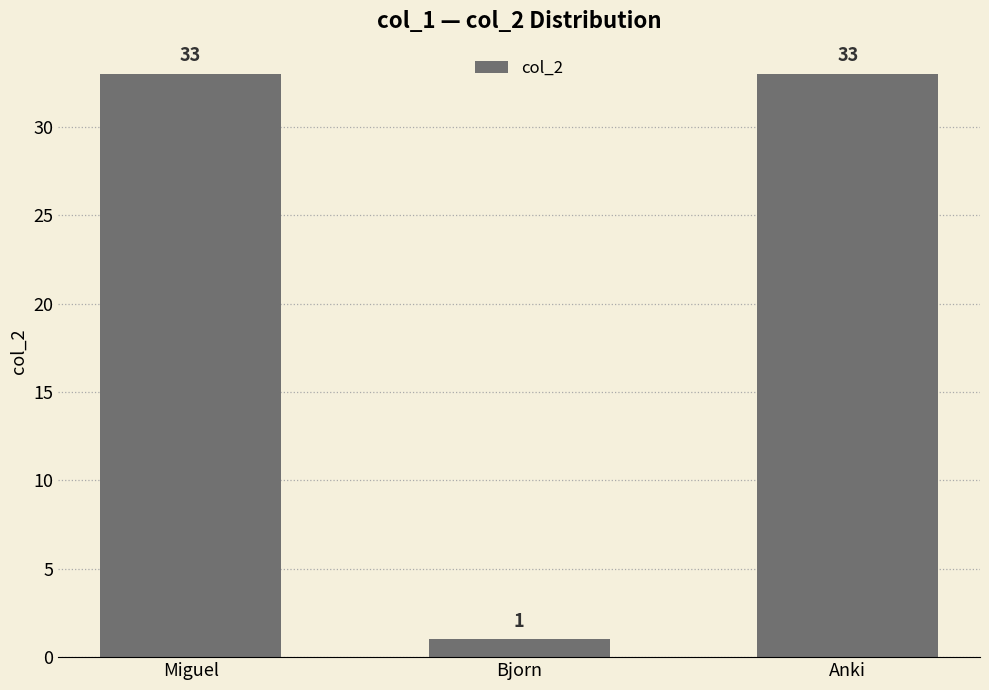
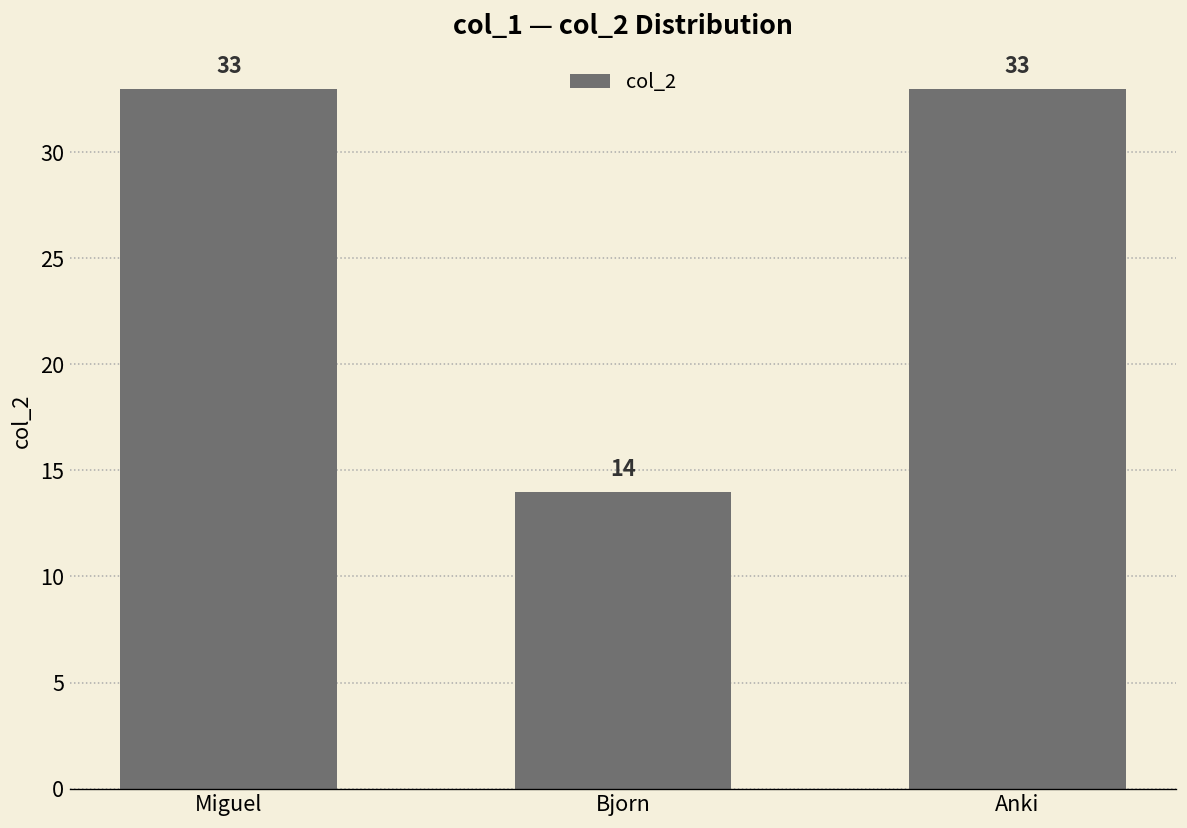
Bjorn: 1 -> 14
